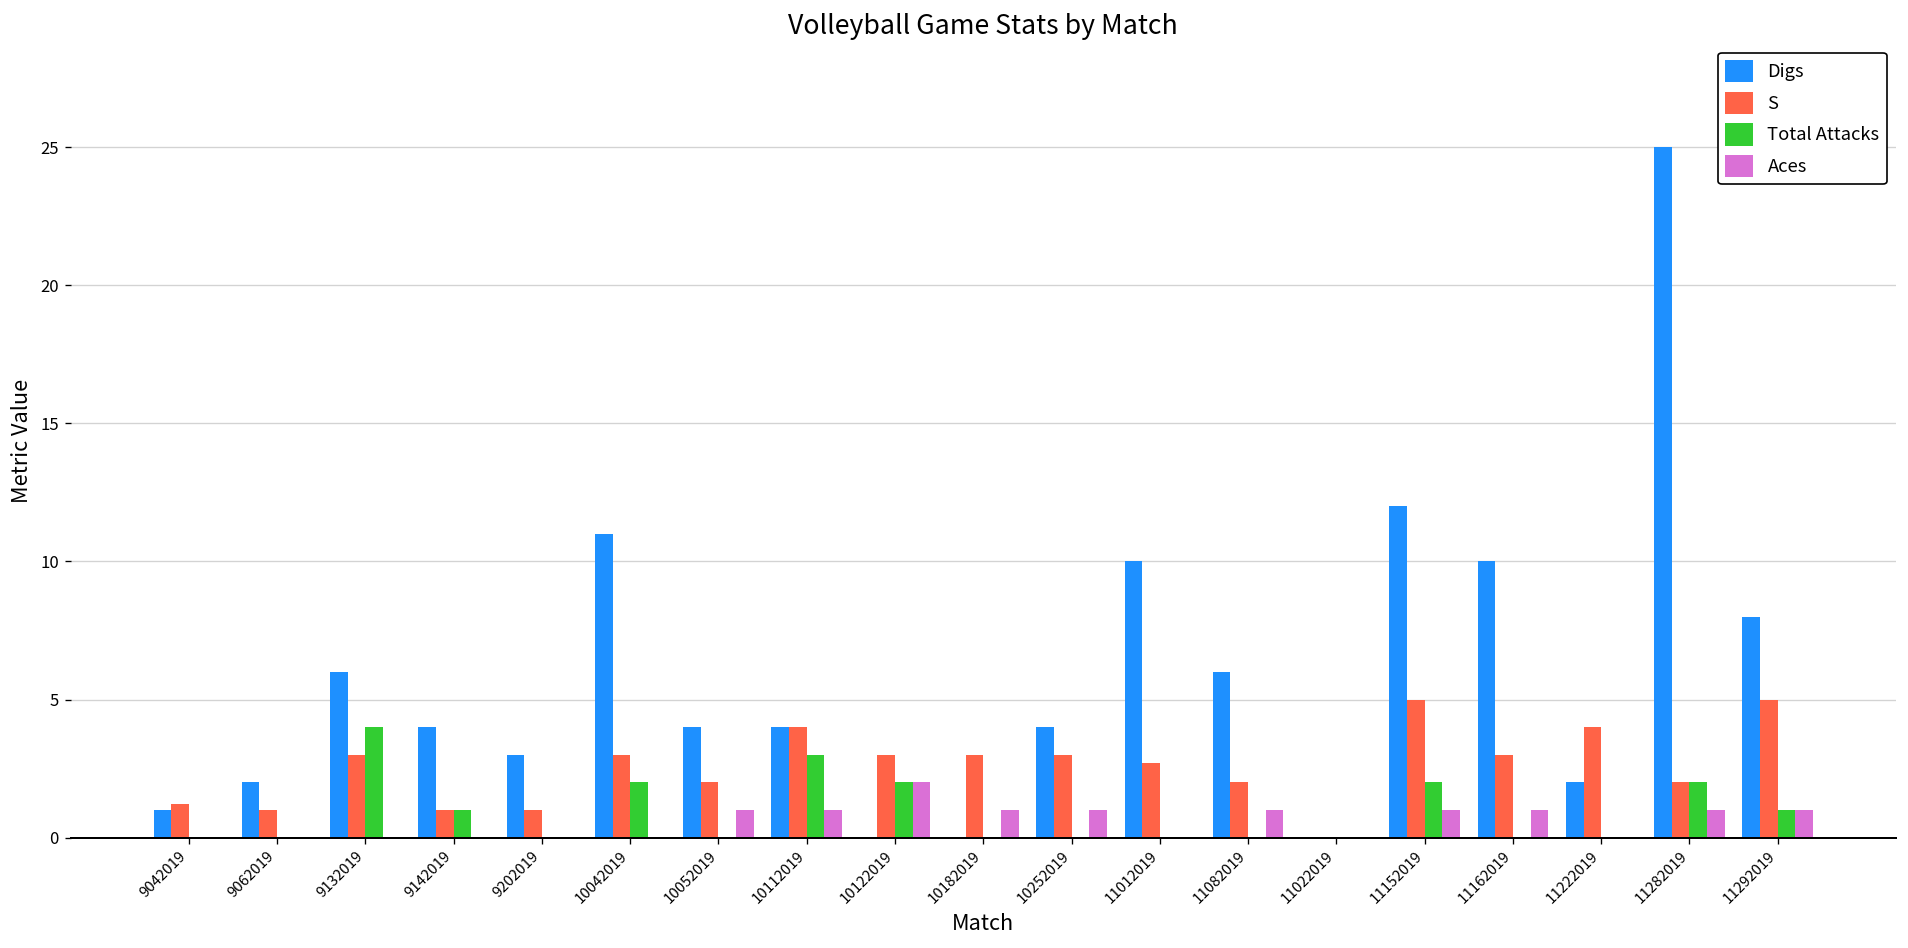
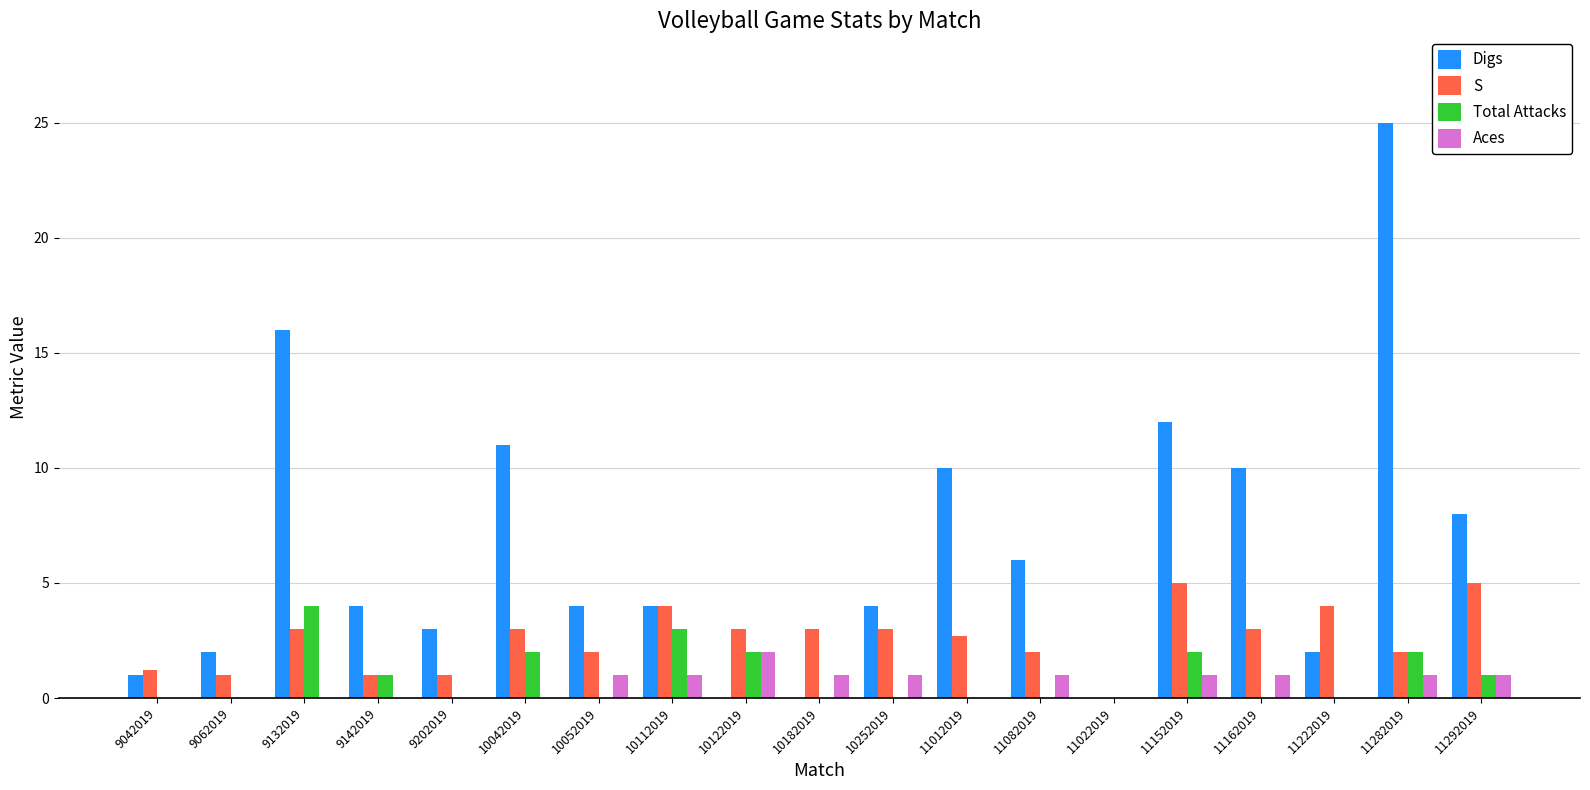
Digs, 9132019: 6 -> 16
